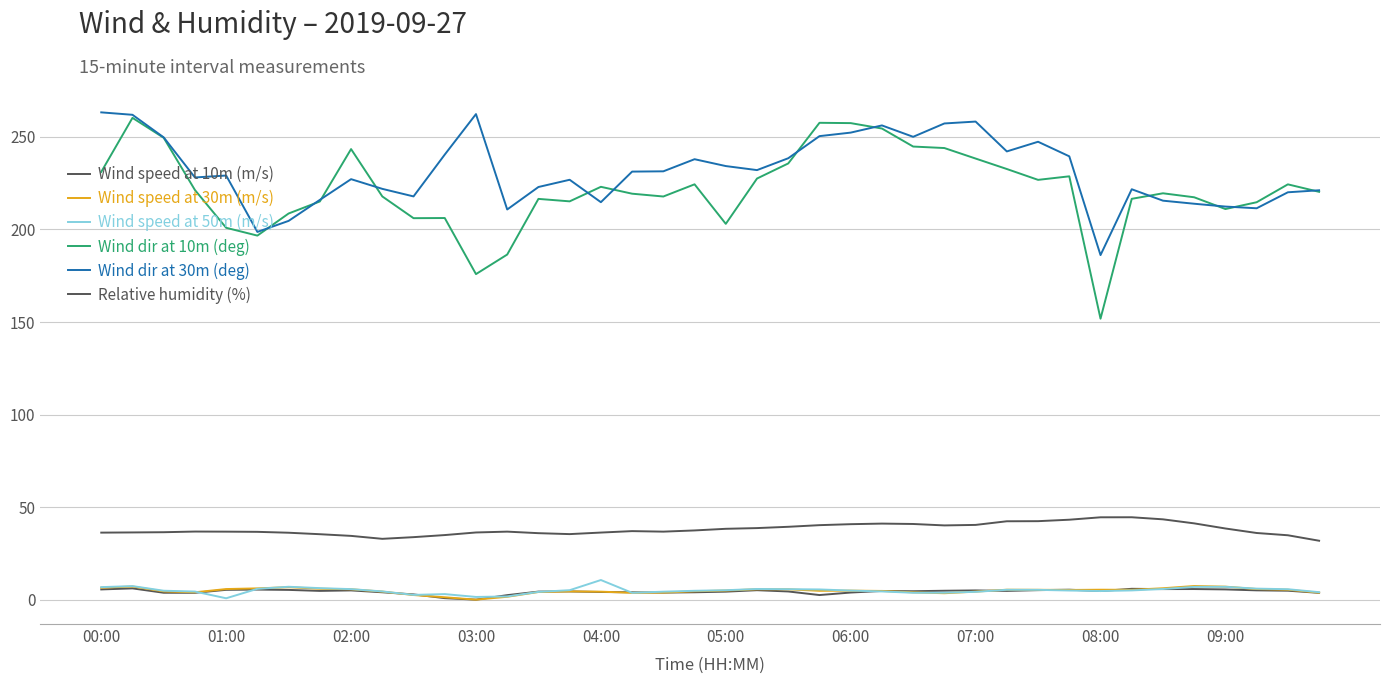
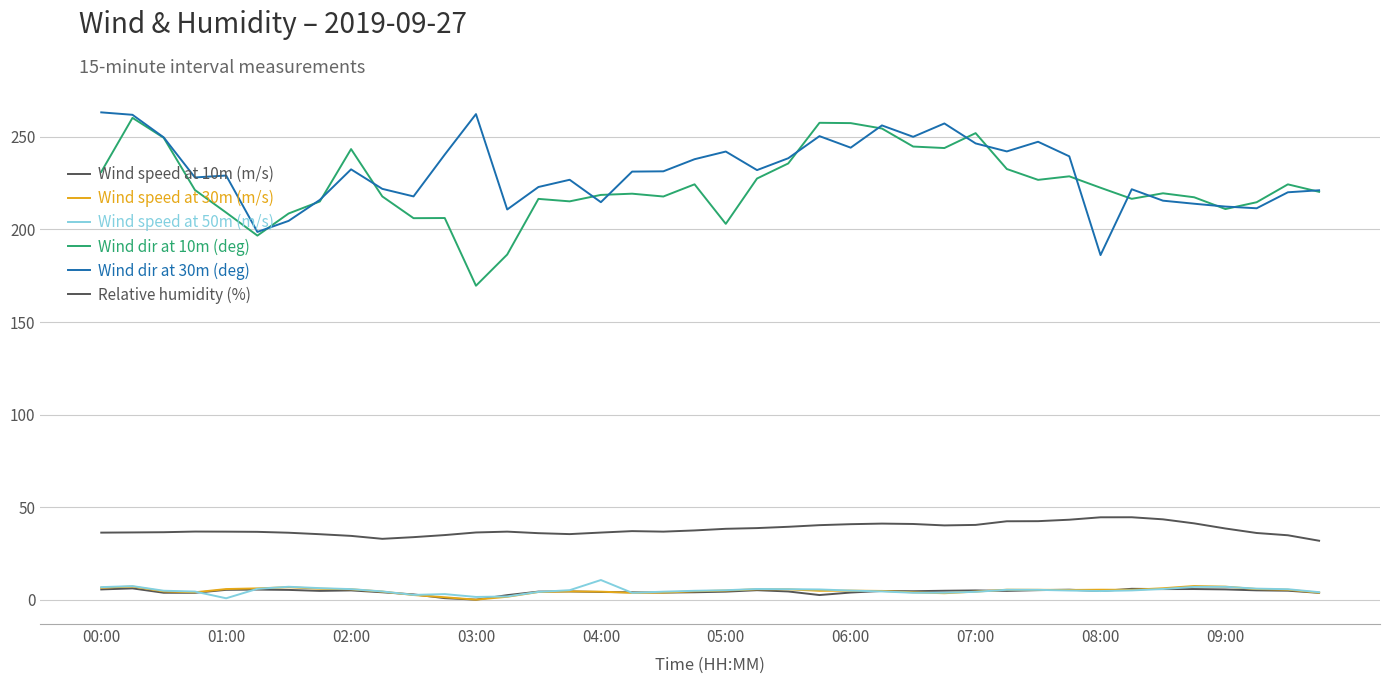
Wind dir at 10m (deg), 01:00: 201 -> 209
Wind dir at 30m (deg), 02:00: 227 -> 233
Wind dir at 10m (deg), 03:00: 176 -> 170
Wind dir at 10m (deg), 04:00: 223 -> 219
Wind dir at 30m (deg), 05:00: 234 -> 242
Wind dir at 30m (deg), 06:00: 252 -> 244
Wind dir at 10m (deg), 07:00: 238 -> 252
Wind dir at 30m (deg), 07:00: 258 -> 247
Wind dir at 10m (deg), 08:00: 152 -> 223
